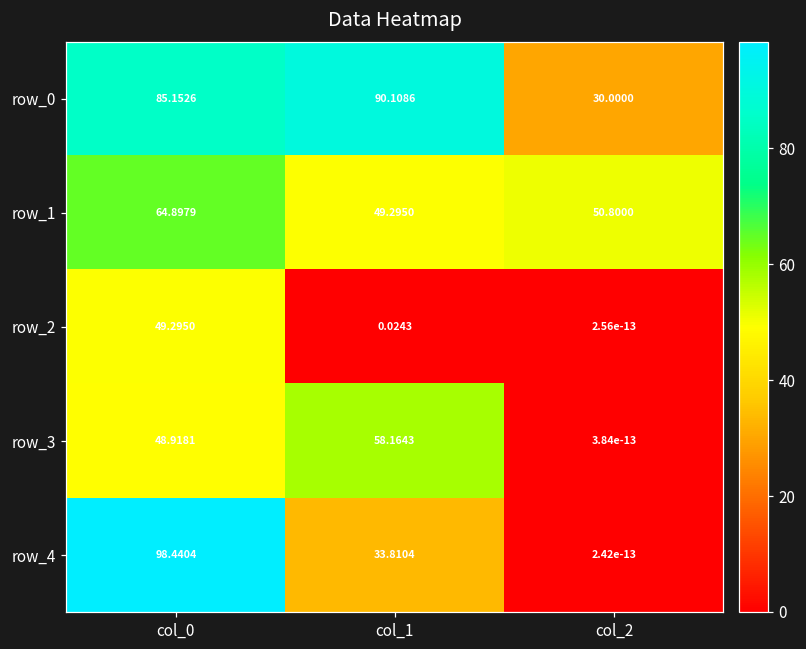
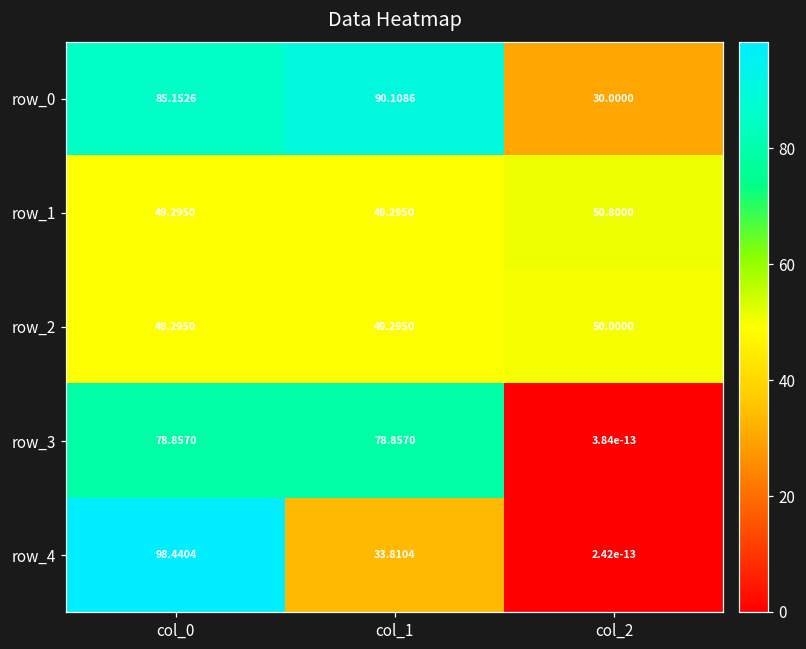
row_1, col_0: 64.8979 -> 49.2950
row_2, col_1: 0.0243 -> 49.2950
row_2, col_2: 2.56e-13 -> 50.0000
row_3, col_0: 48.9181 -> 78.8570
row_3, col_1: 58.1643 -> 78.8570
